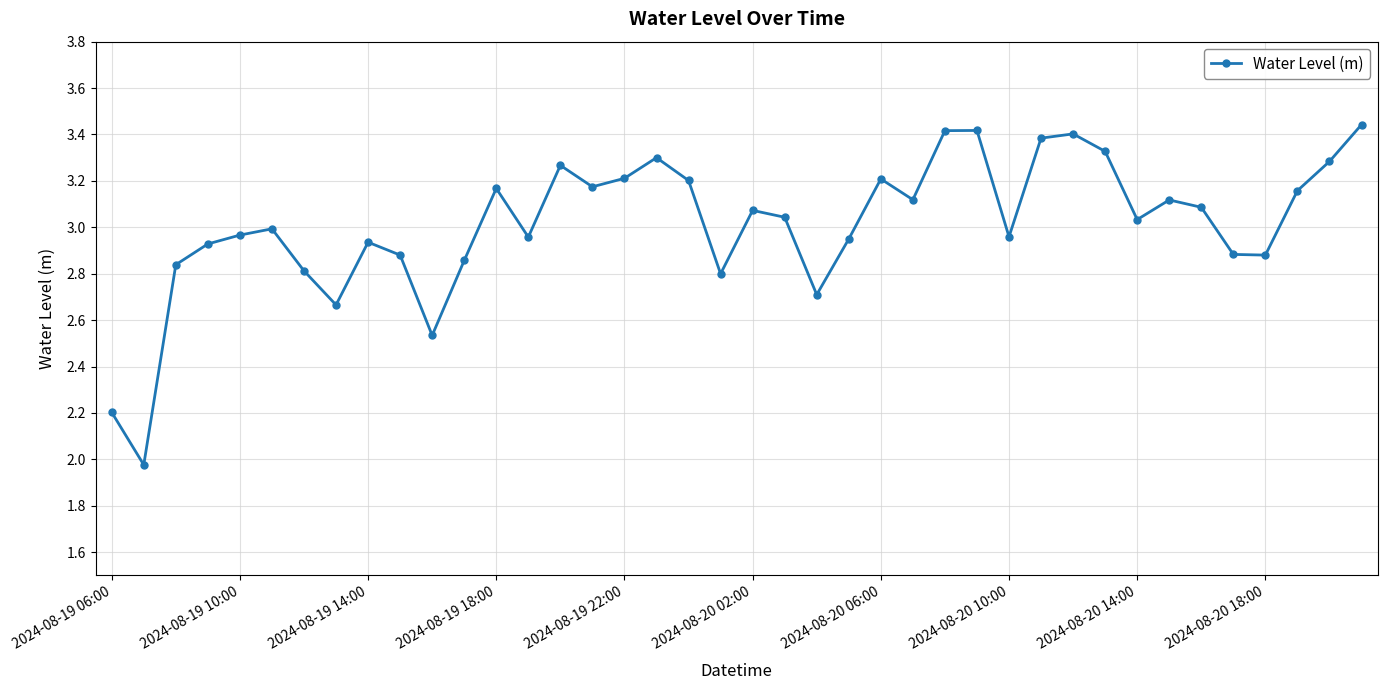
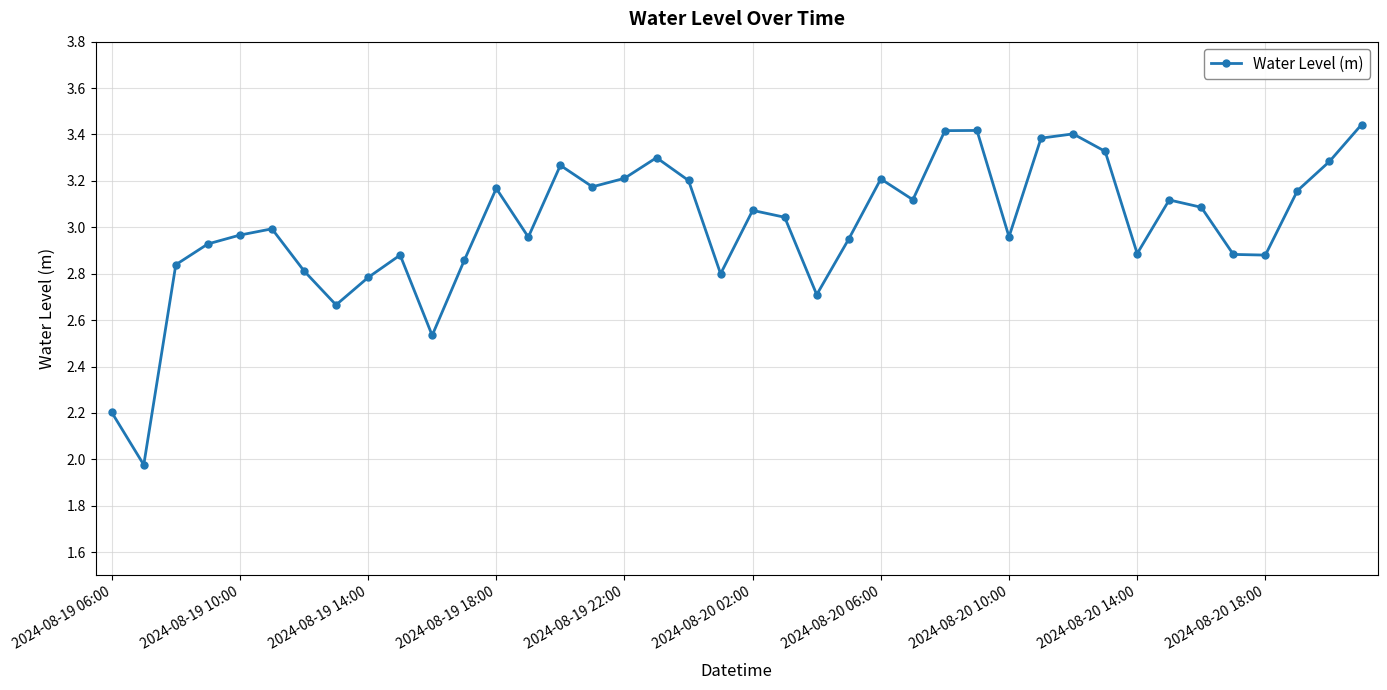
2024-08-19 14:00: 2.94 -> 2.78
2024-08-20 14:00: 3.03 -> 2.89
